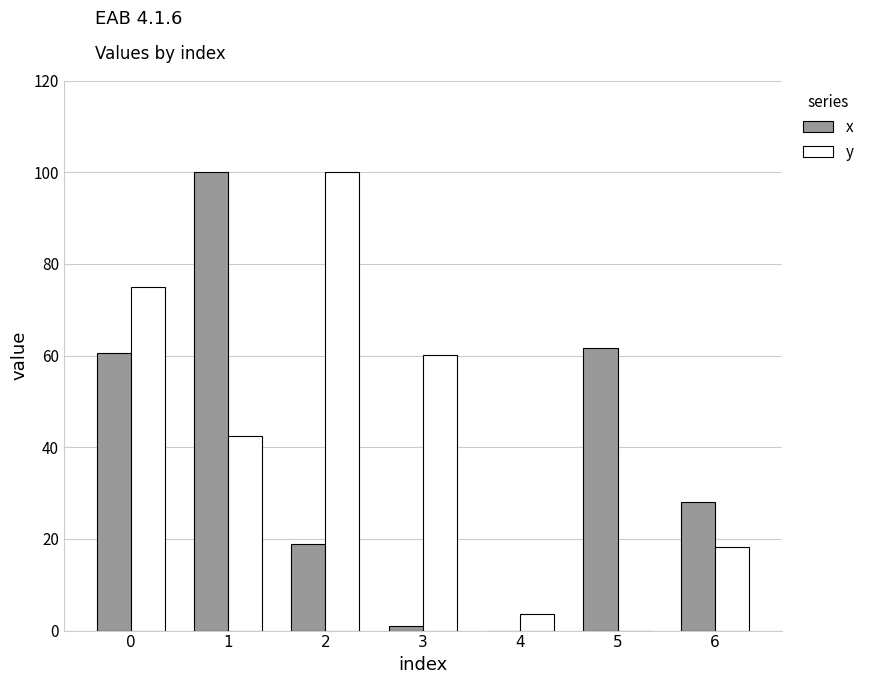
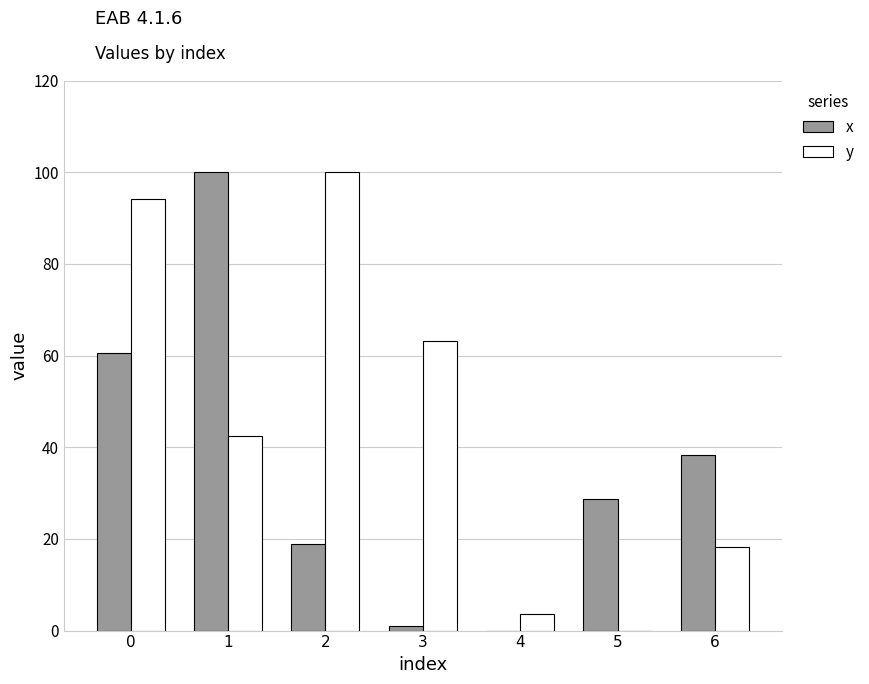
y, 0: 75 -> 94
y, 3: 60 -> 63
x, 5: 62 -> 29
x, 6: 28 -> 38
